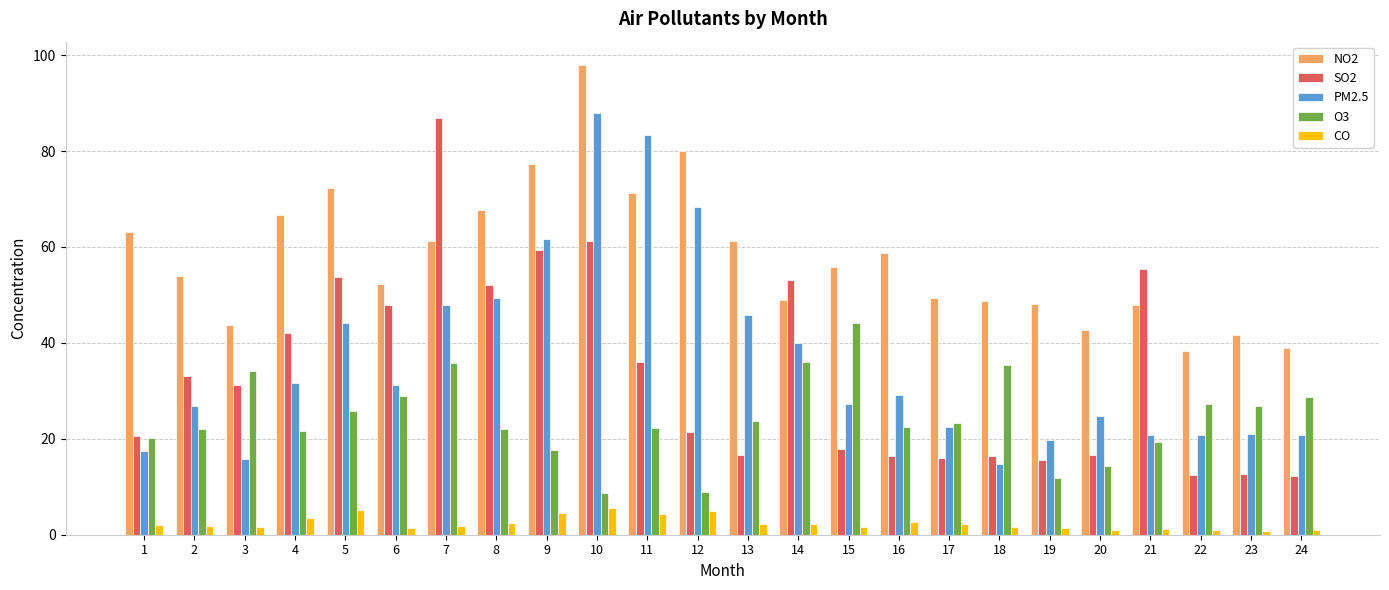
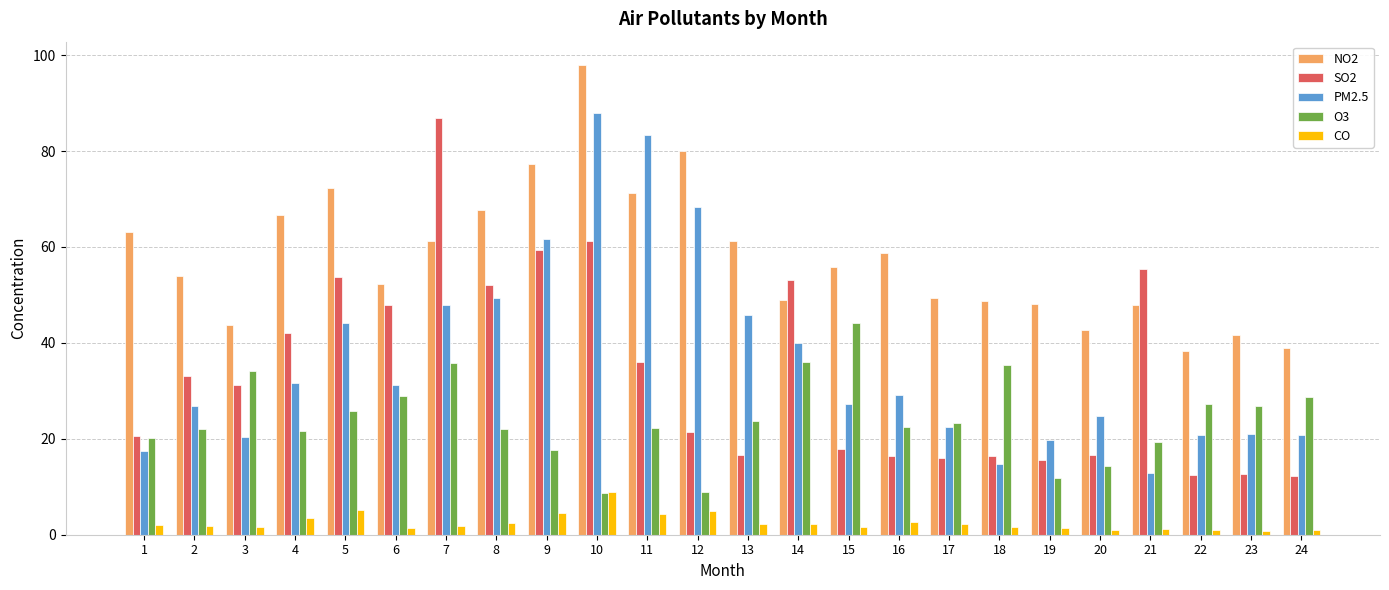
PM2.5, 3: 16 -> 20
CO, 10: 6 -> 9
PM2.5, 21: 21 -> 13
